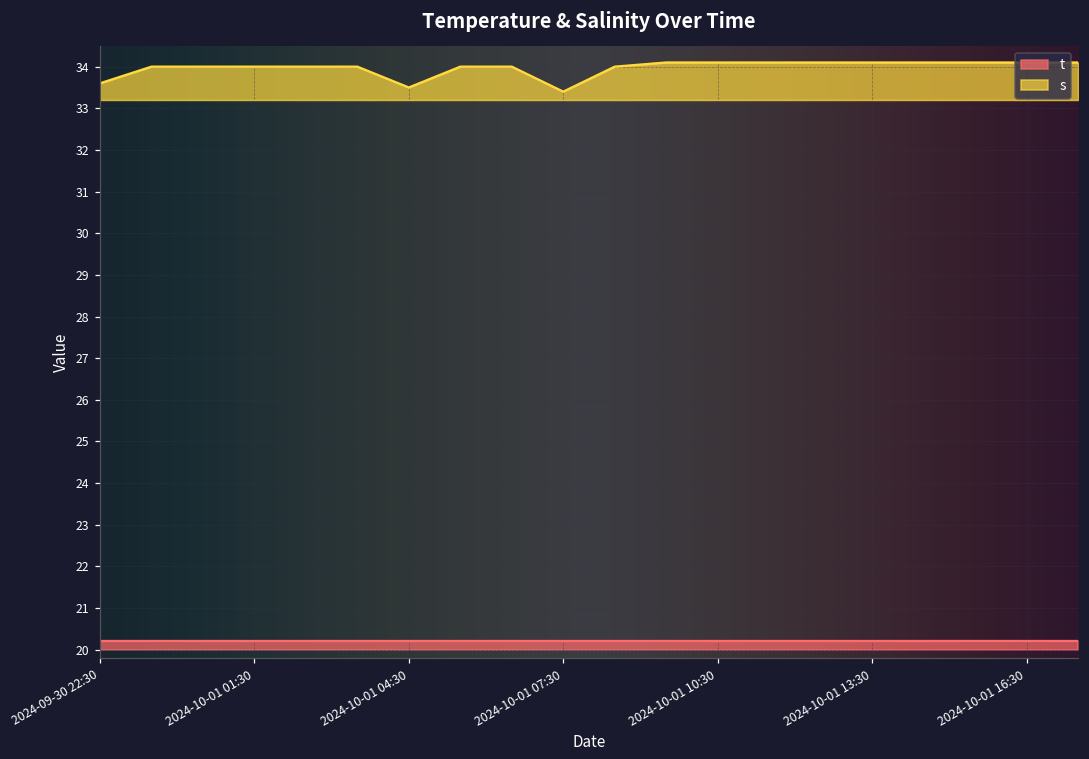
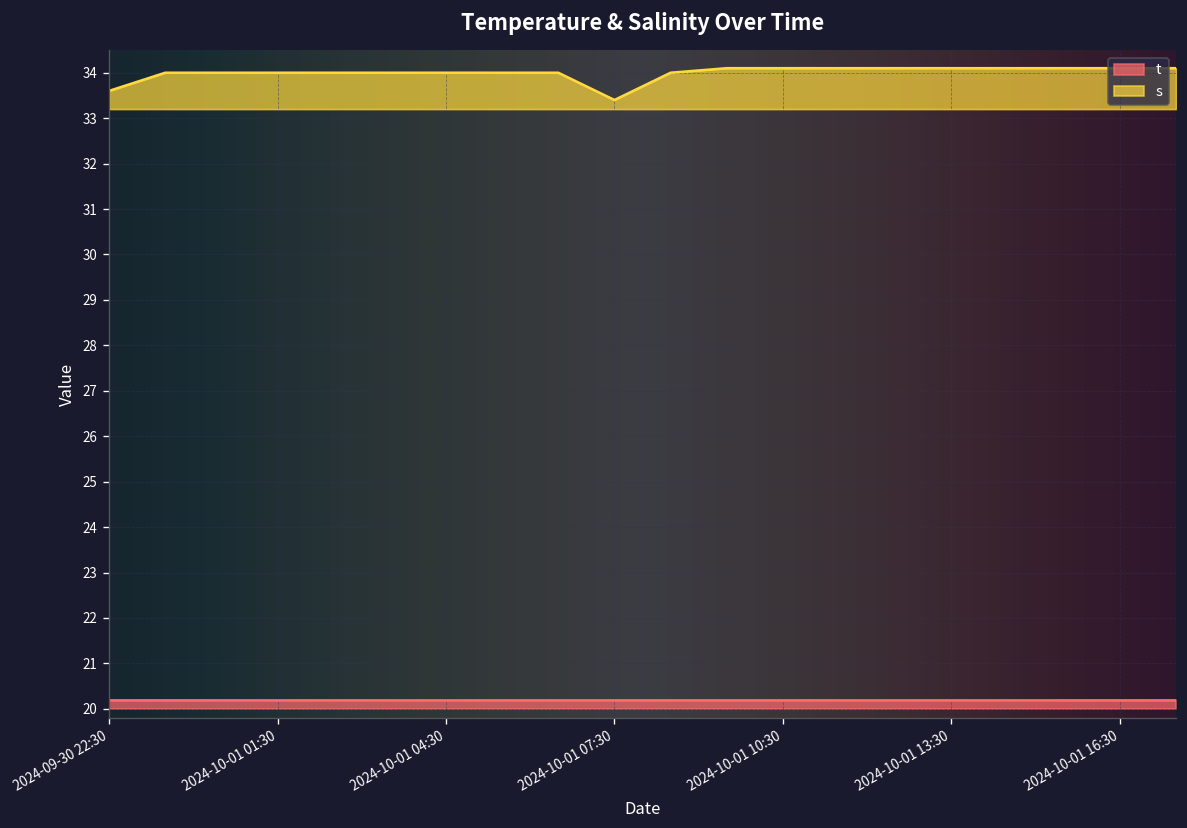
s, 2024-10-01 04:30: 33.5 -> 34.0
